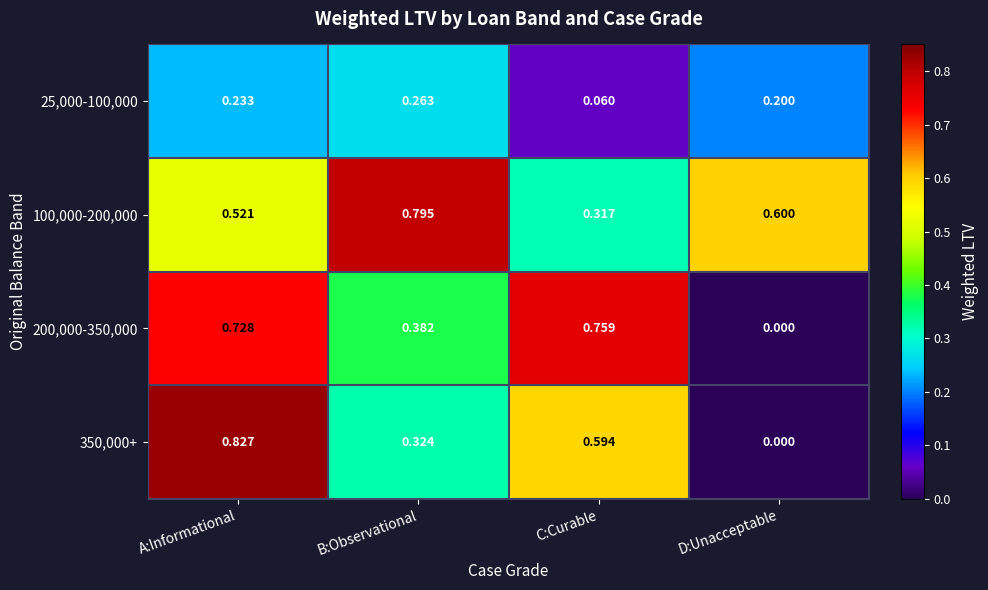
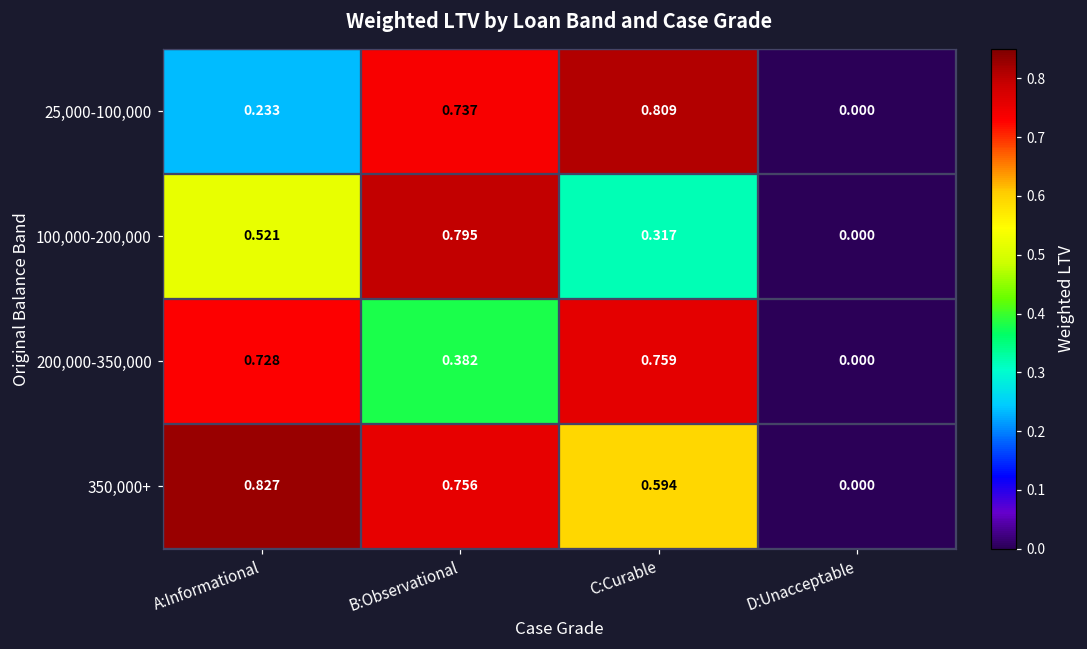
25,000-100,000, B:Observational: 0.263 -> 0.737
25,000-100,000, C:Curable: 0.060 -> 0.809
25,000-100,000, D:Unacceptable: 0.200 -> 0.000
100,000-200,000, D:Unacceptable: 0.600 -> 0.000
350,000+, B:Observational: 0.324 -> 0.756
